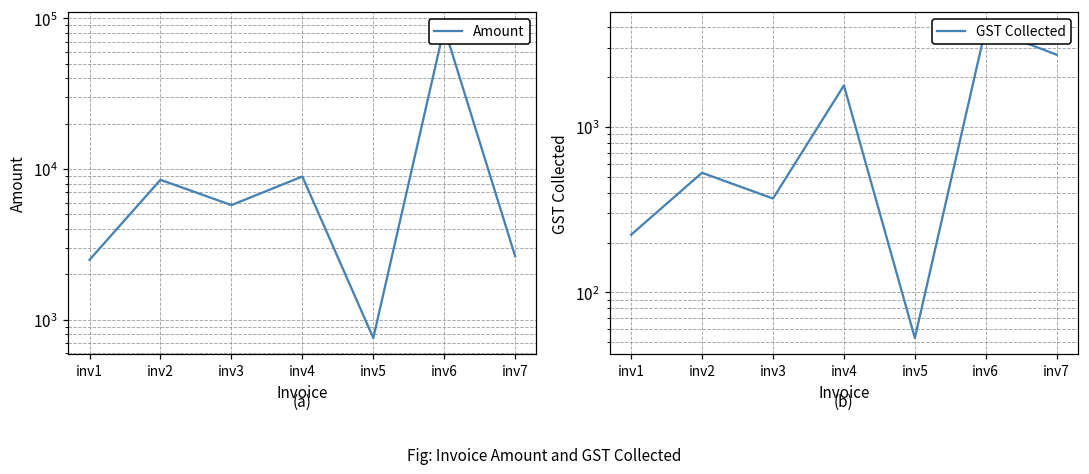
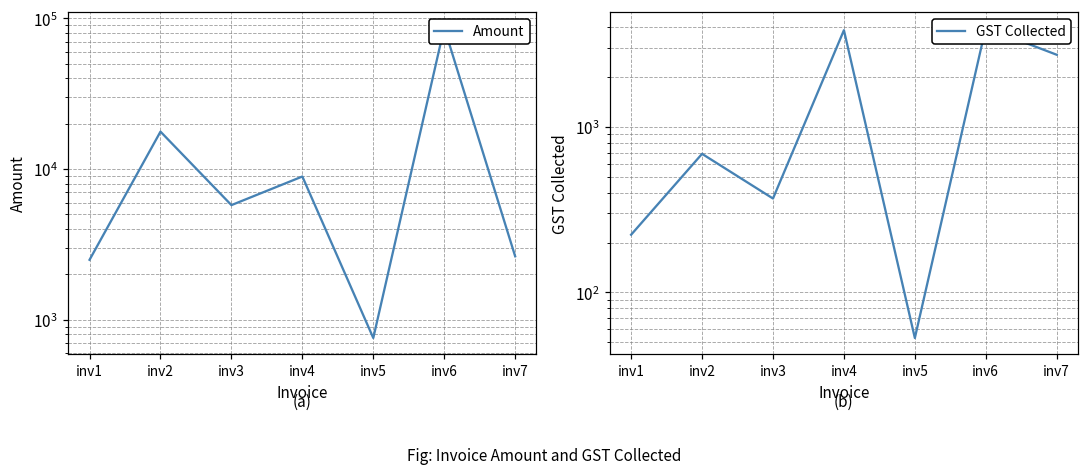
(a), inv2: 8000 -> 18000
(b), inv2: 530 -> 700
(b), inv4: 1800 -> 3800
